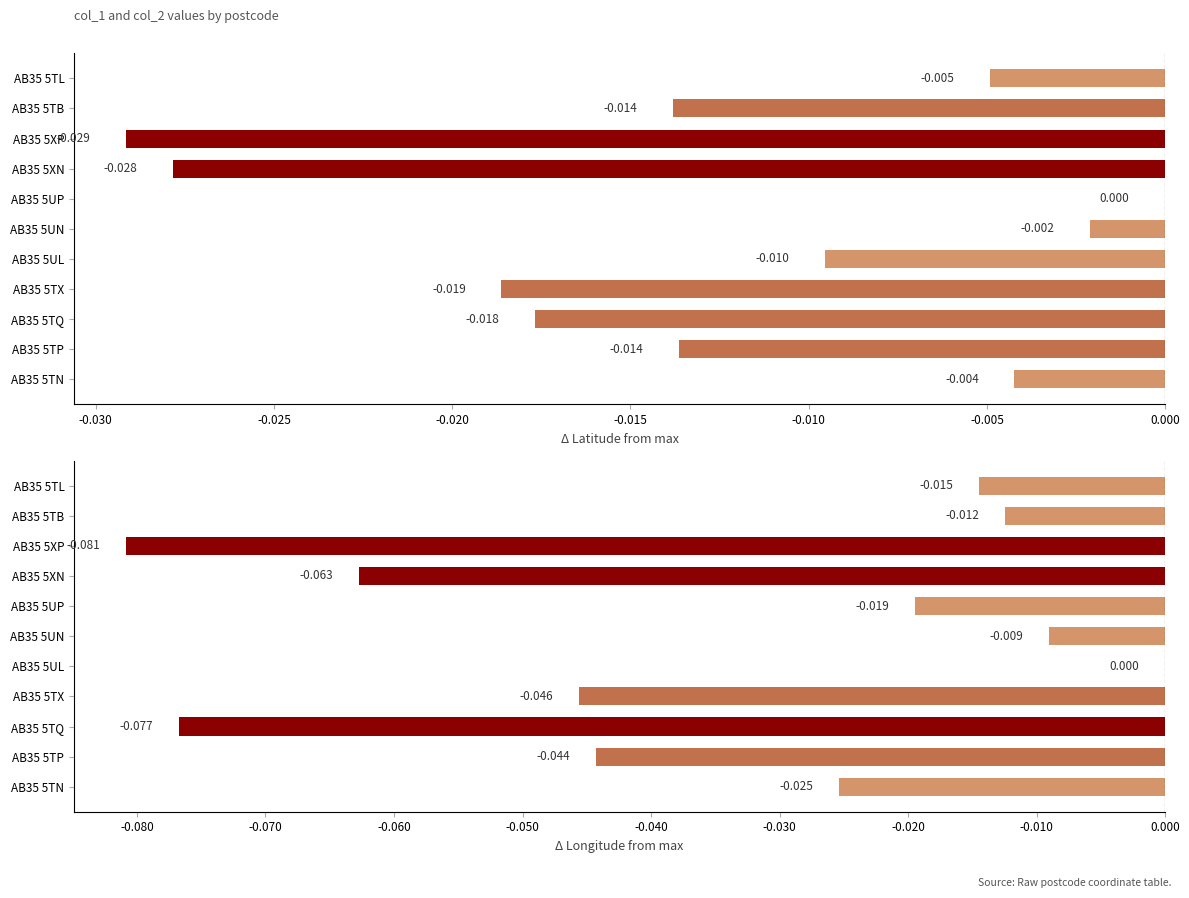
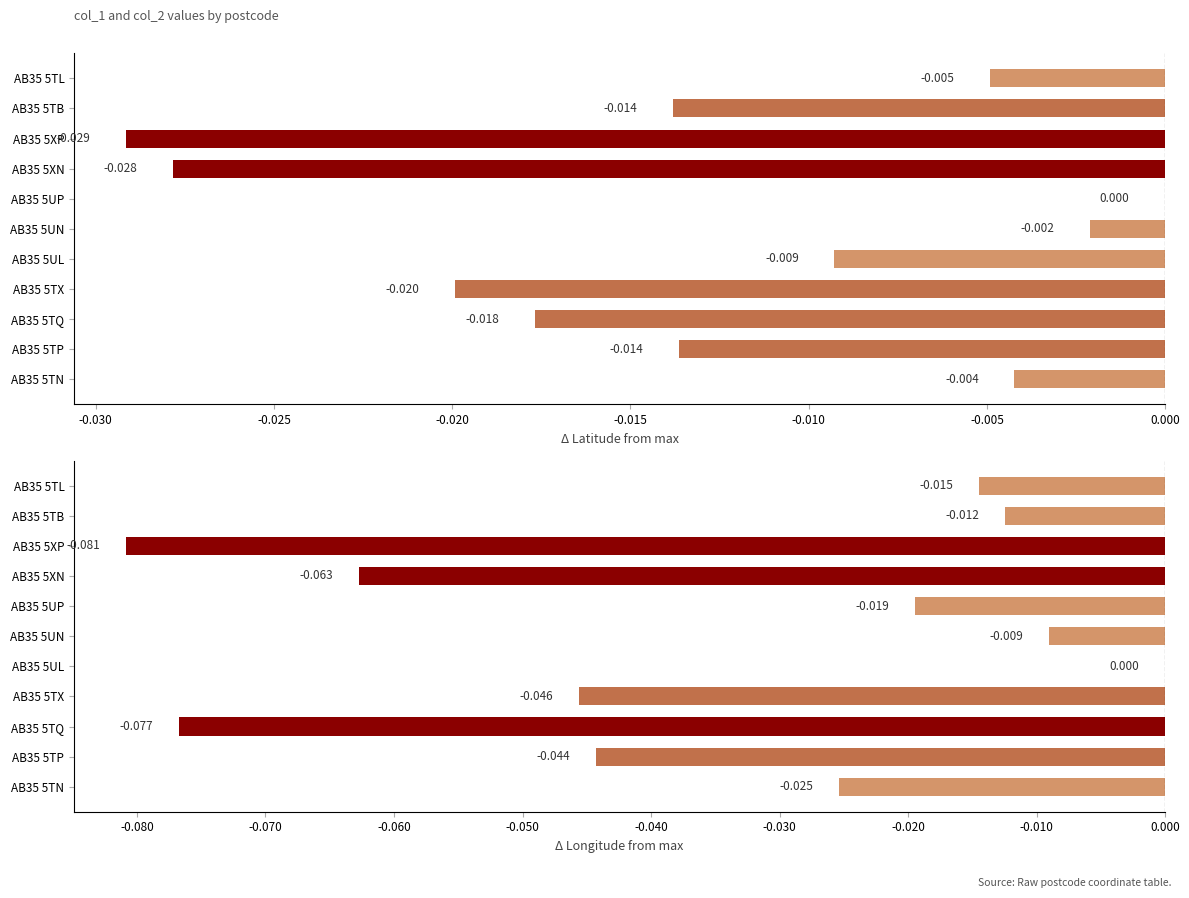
col_1 and col_2 values by postcode, AB35 5UL: -0.010 -> -0.009
col_1 and col_2 values by postcode, AB35 5TX: -0.019 -> -0.020
